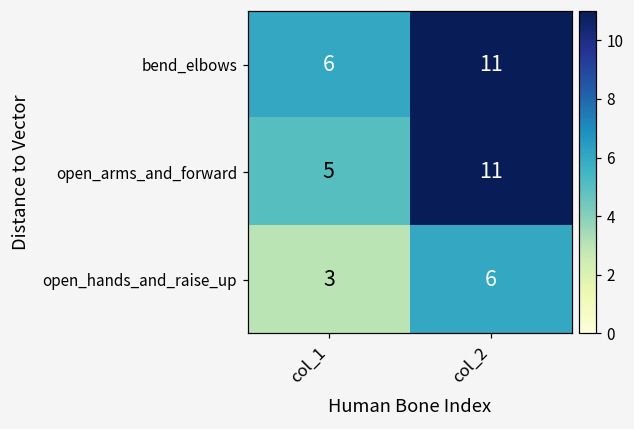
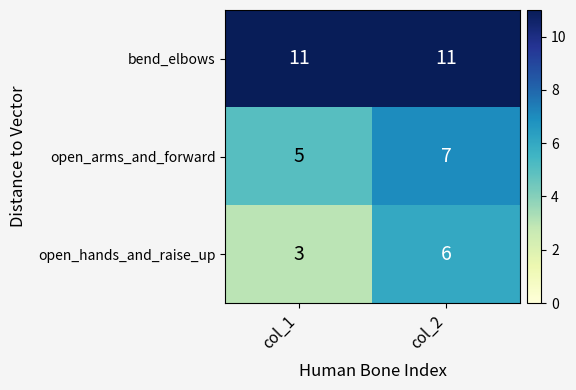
bend_elbows, col_1: 6 -> 11
open_arms_and_forward, col_2: 11 -> 7
